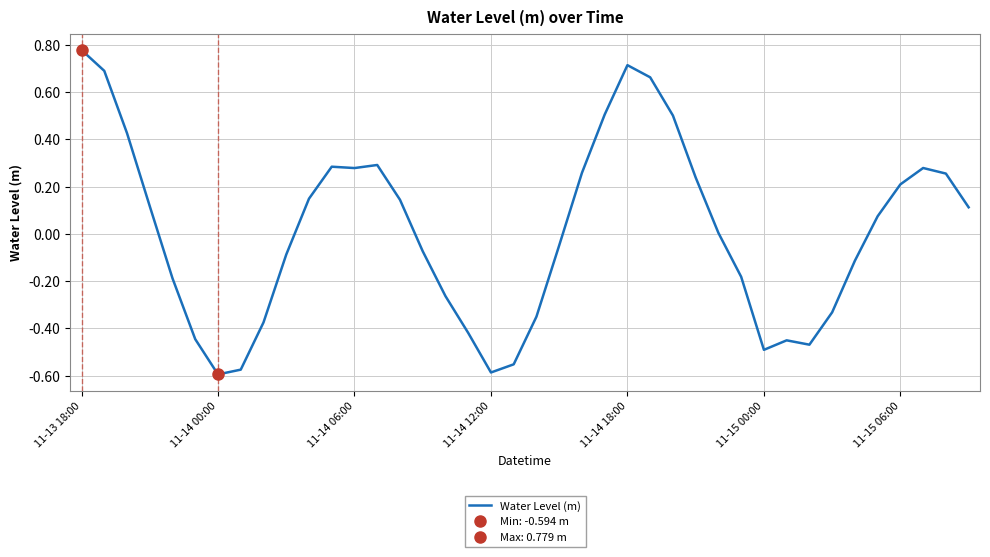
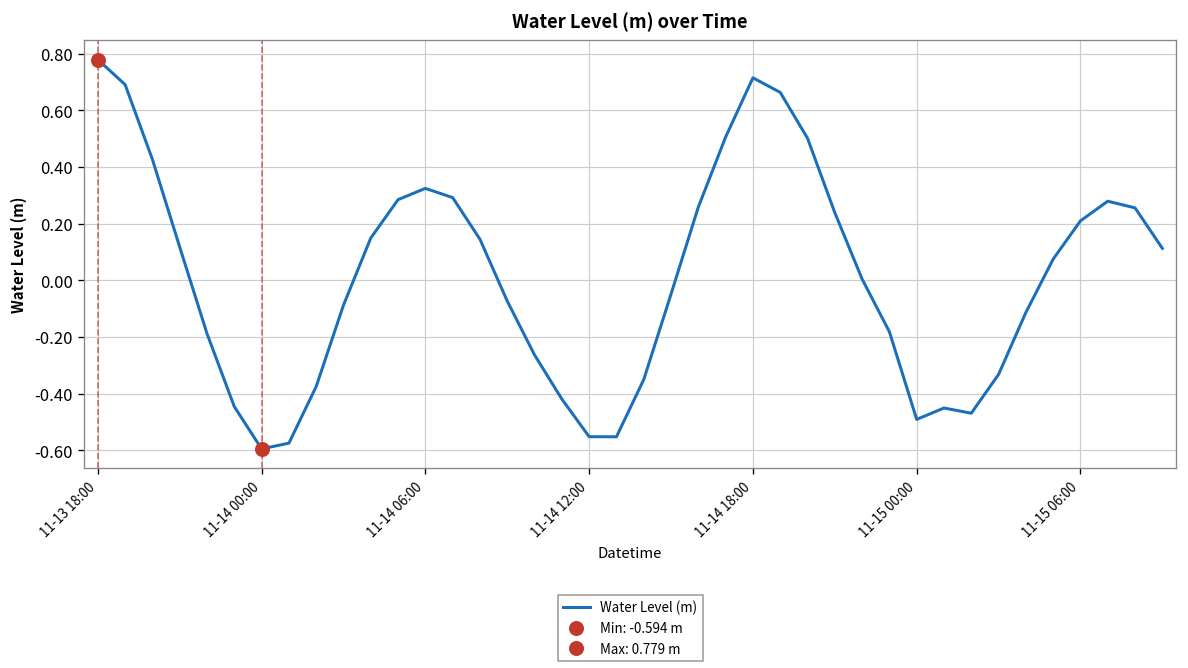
Water Level (m), 11-14 06:00: 0.28 -> 0.32
Water Level (m), 11-14 12:00: -0.59 -> -0.55
